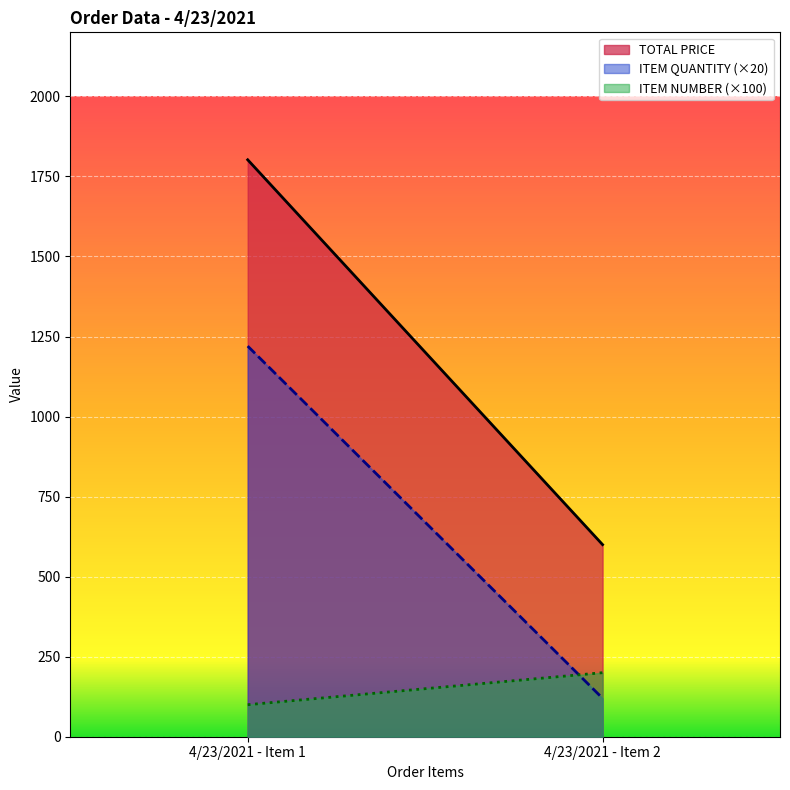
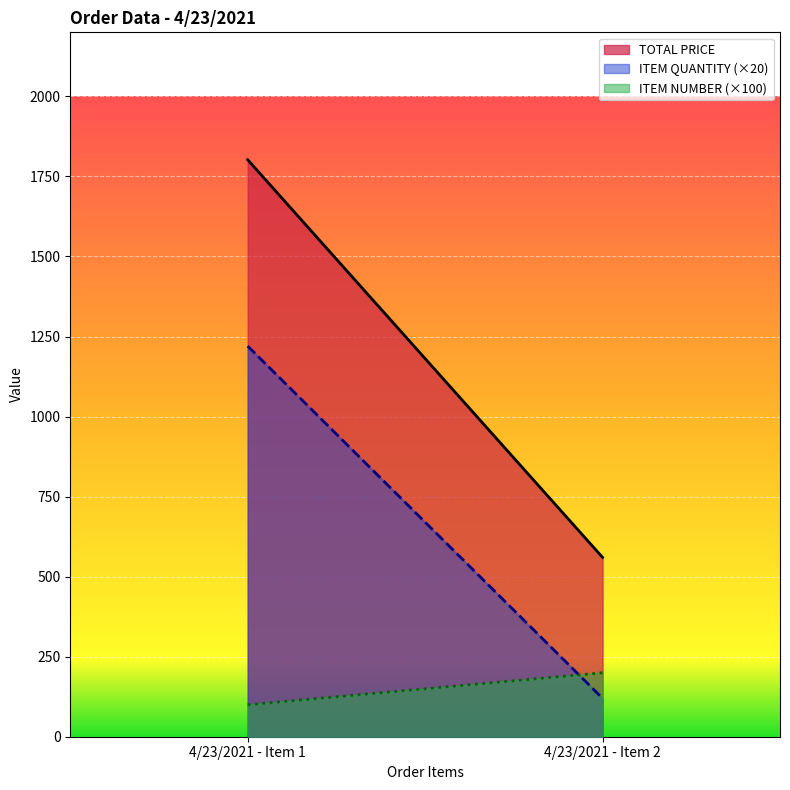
TOTAL PRICE, 4/23/2021 - Item 2: 600 -> 560
